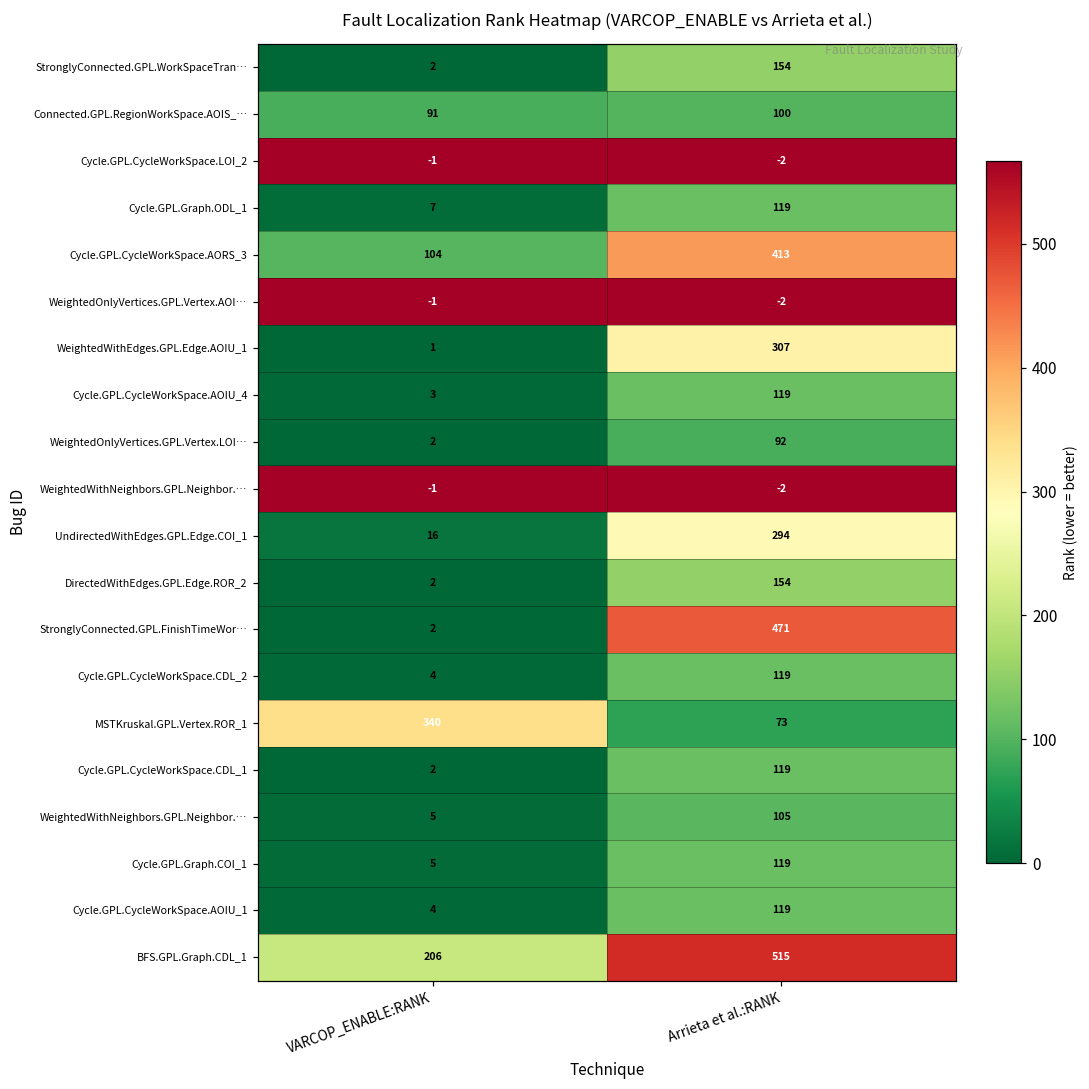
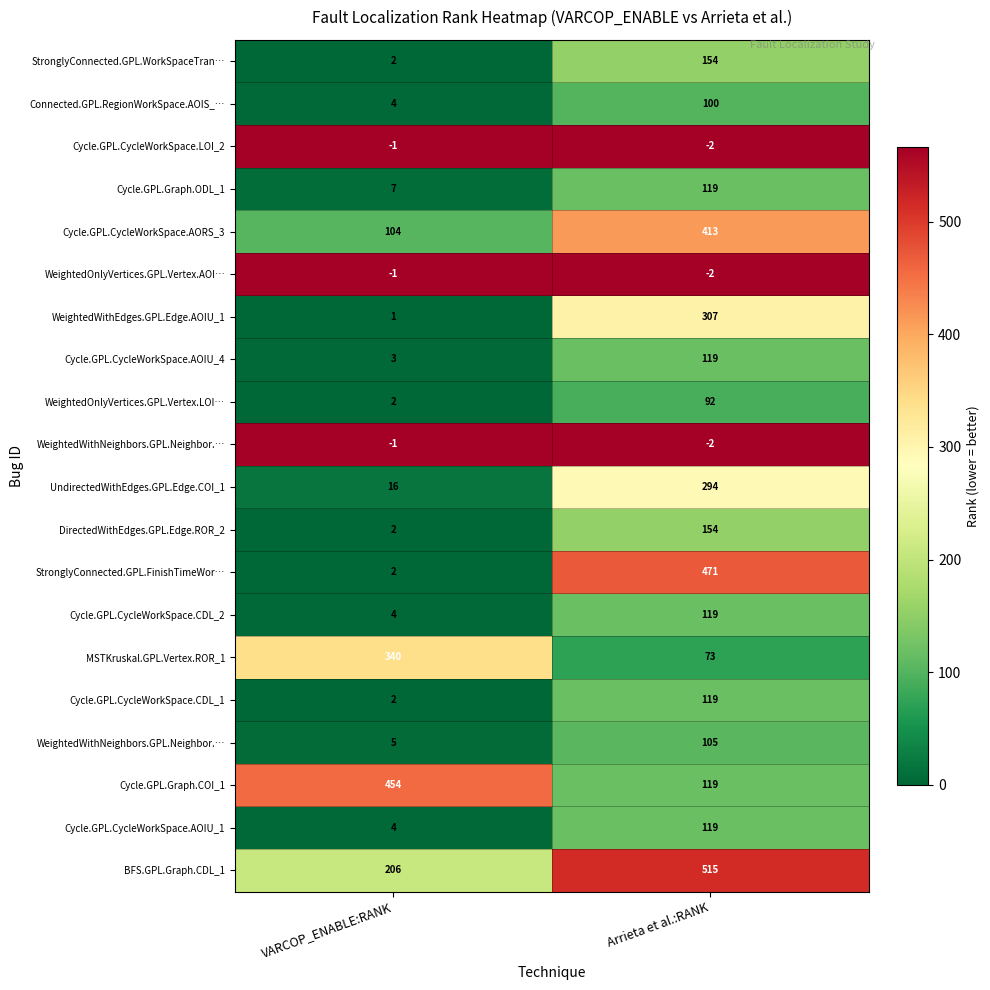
Connected.GPL.RegionWorkSpace.AOIS_…, VARCOP_ENABLE:RANK: 91 -> 4
Cycle.GPL.Graph.COI_1, VARCOP_ENABLE:RANK: 5 -> 454
